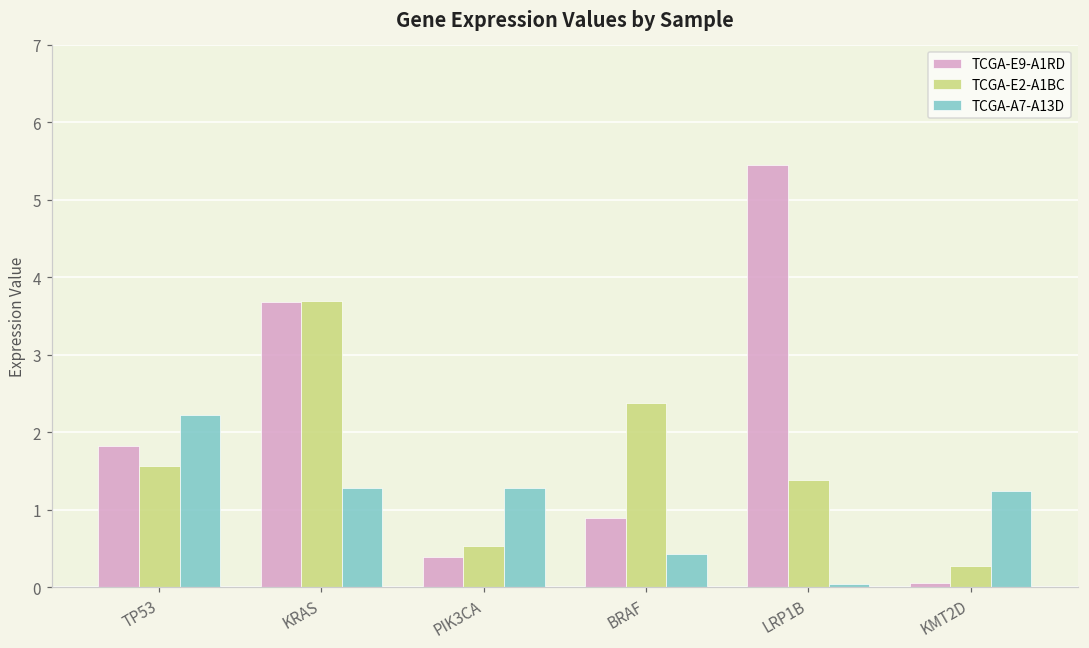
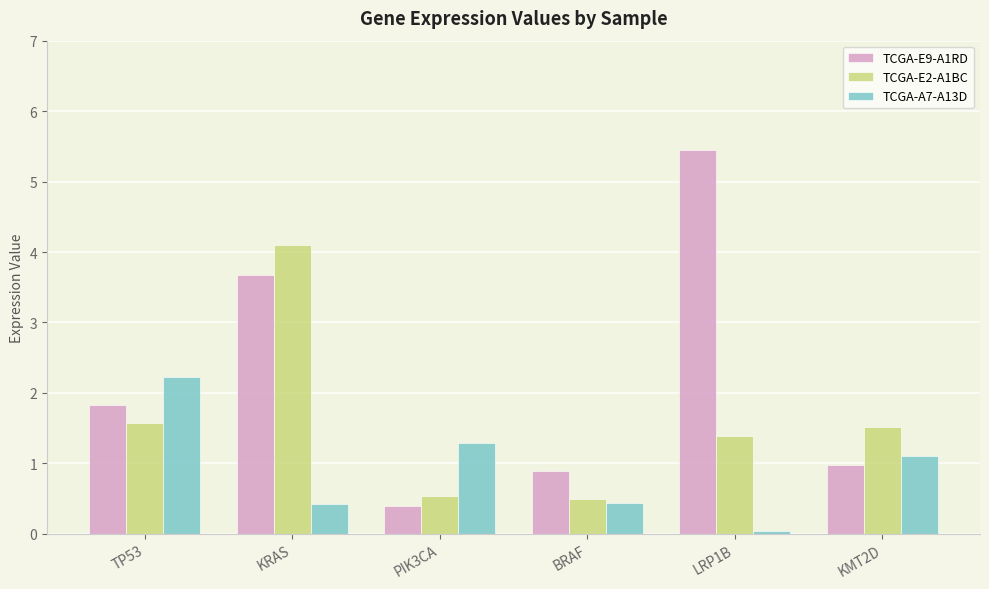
TCGA-E2-A1BC, KRAS: 3.7 -> 4.1
TCGA-A7-A13D, KRAS: 1.3 -> 0.4
TCGA-E2-A1BC, BRAF: 2.4 -> 0.5
TCGA-E9-A1RD, KMT2D: 0.1 -> 1.0
TCGA-E2-A1BC, KMT2D: 0.3 -> 1.5
TCGA-A7-A13D, KMT2D: 1.2 -> 1.1
